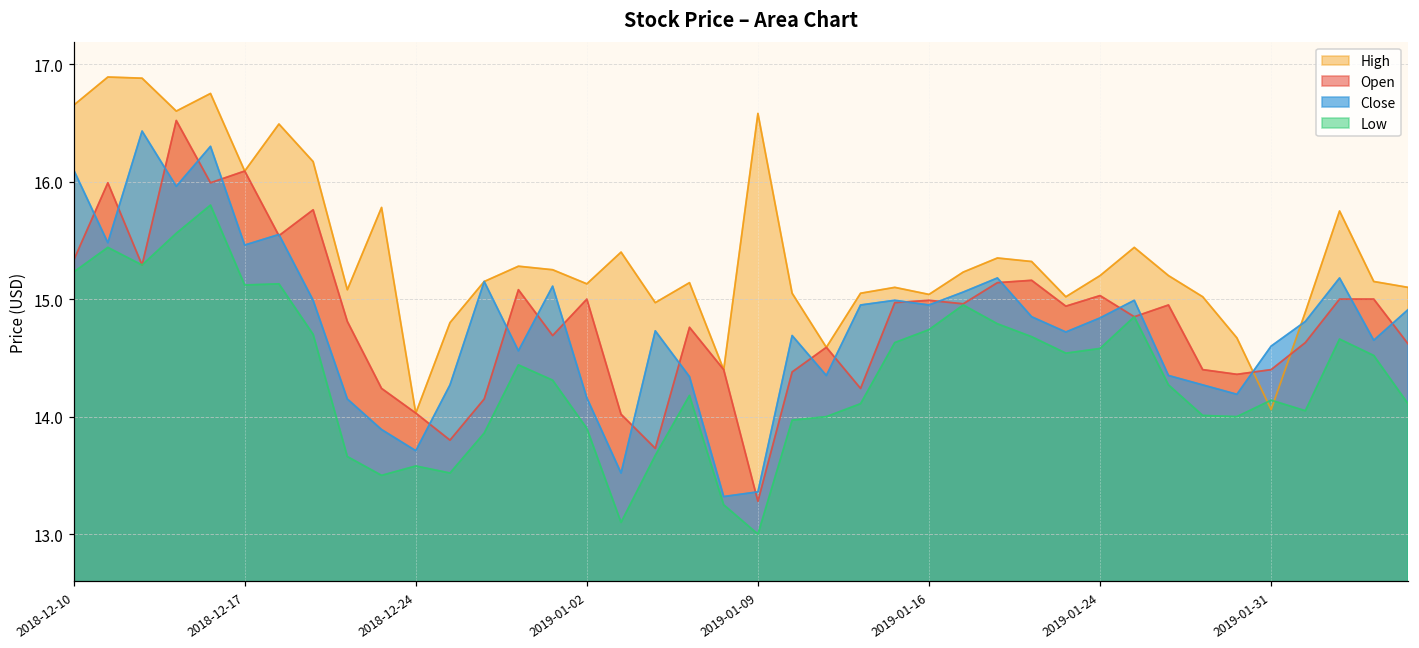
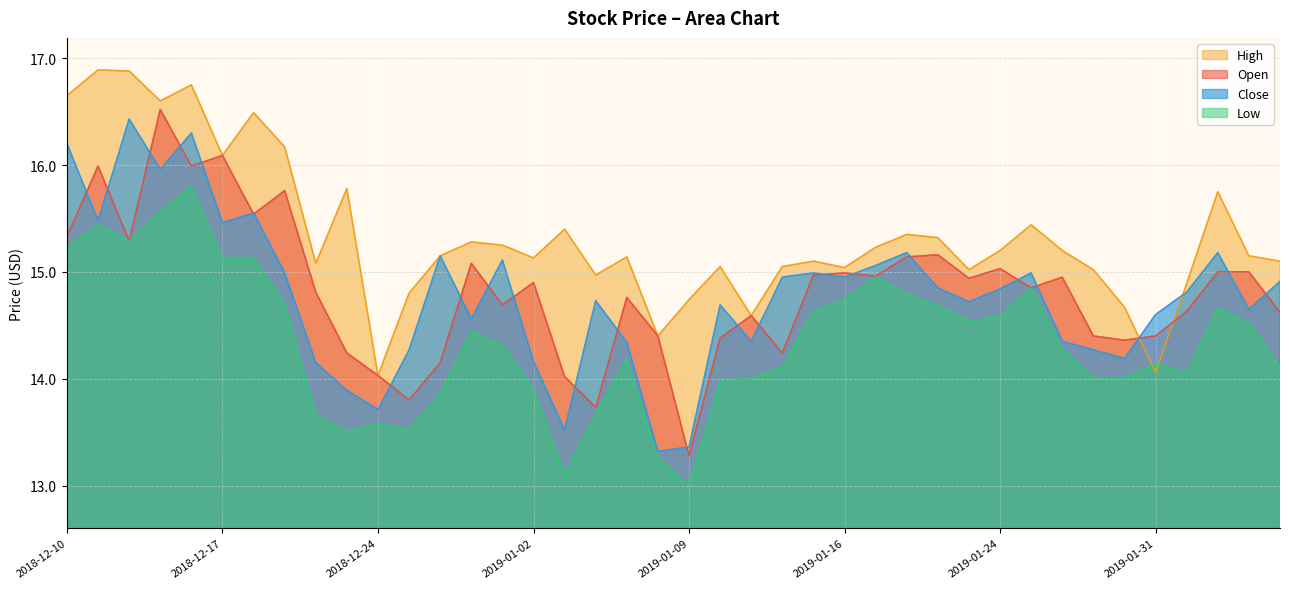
Close, 2018-12-10: 16.1 -> 16.2
Open, 2019-01-02: 15.0 -> 14.9
High, 2019-01-09: 16.58 -> 14.74
